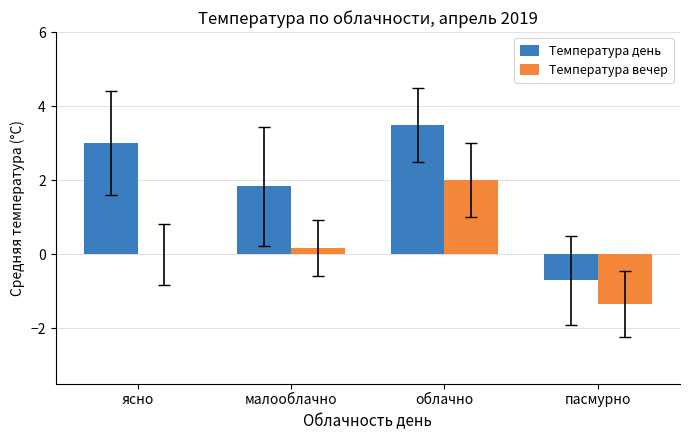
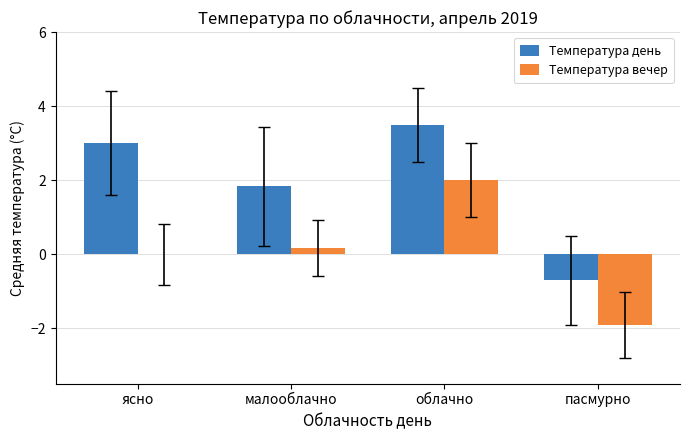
Температура вечер, пасмурно: -1.4 -> -1.9
